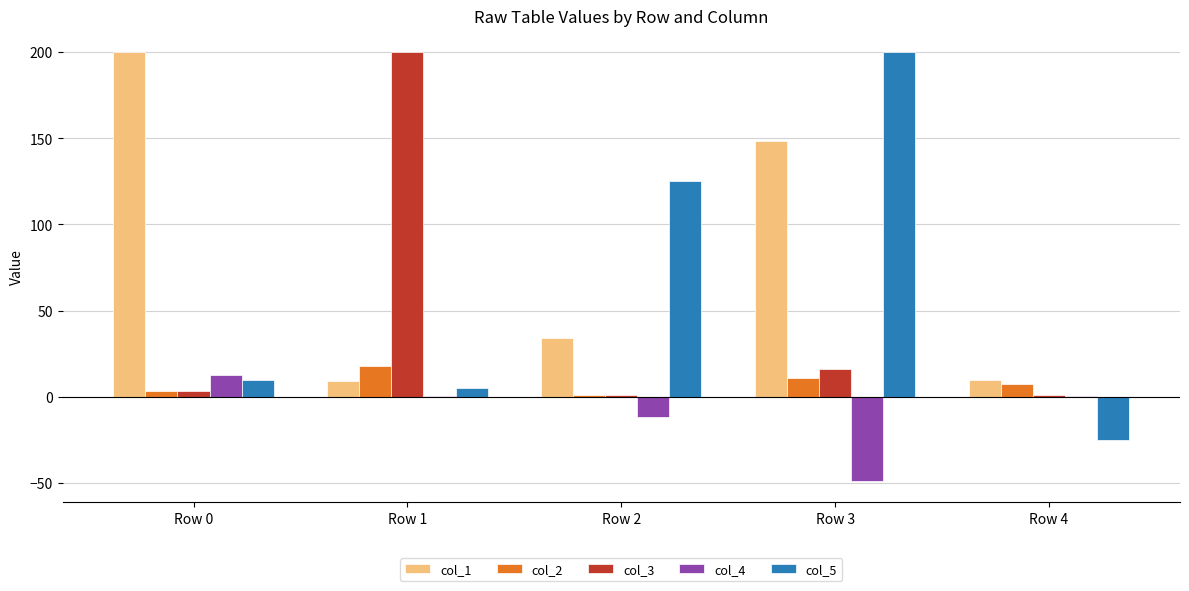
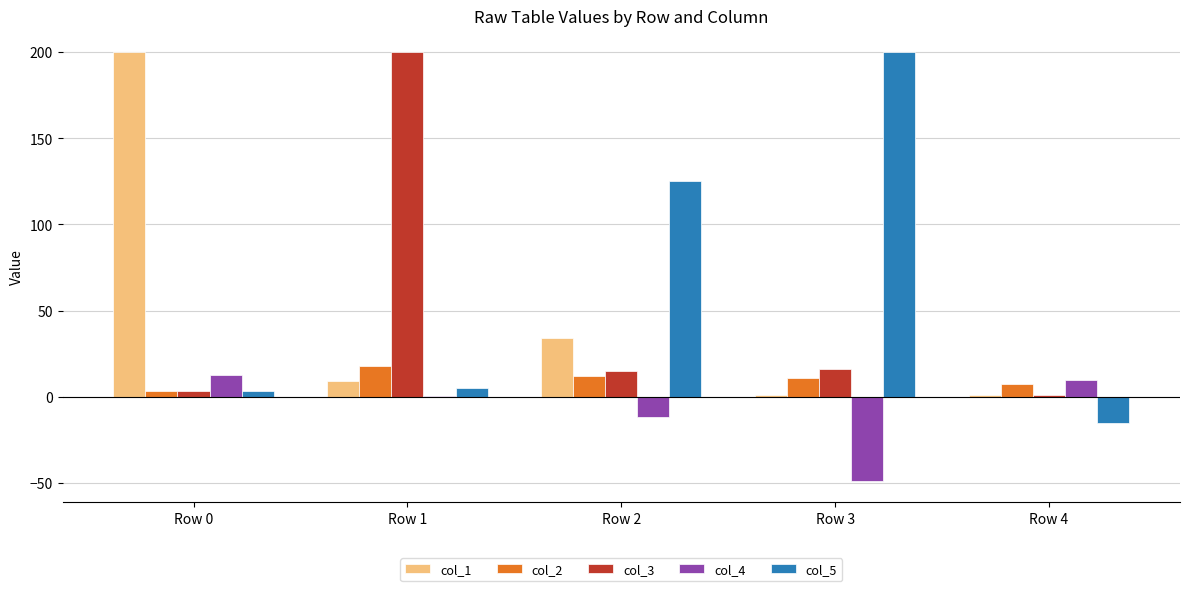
col_5, Row 0: 10 -> 3
col_2, Row 2: 1 -> 12
col_3, Row 2: 1 -> 15
col_1, Row 3: 149 -> 1
col_1, Row 4: 10 -> 1
col_4, Row 4: 1 -> 10
col_5, Row 4: -25 -> -15
